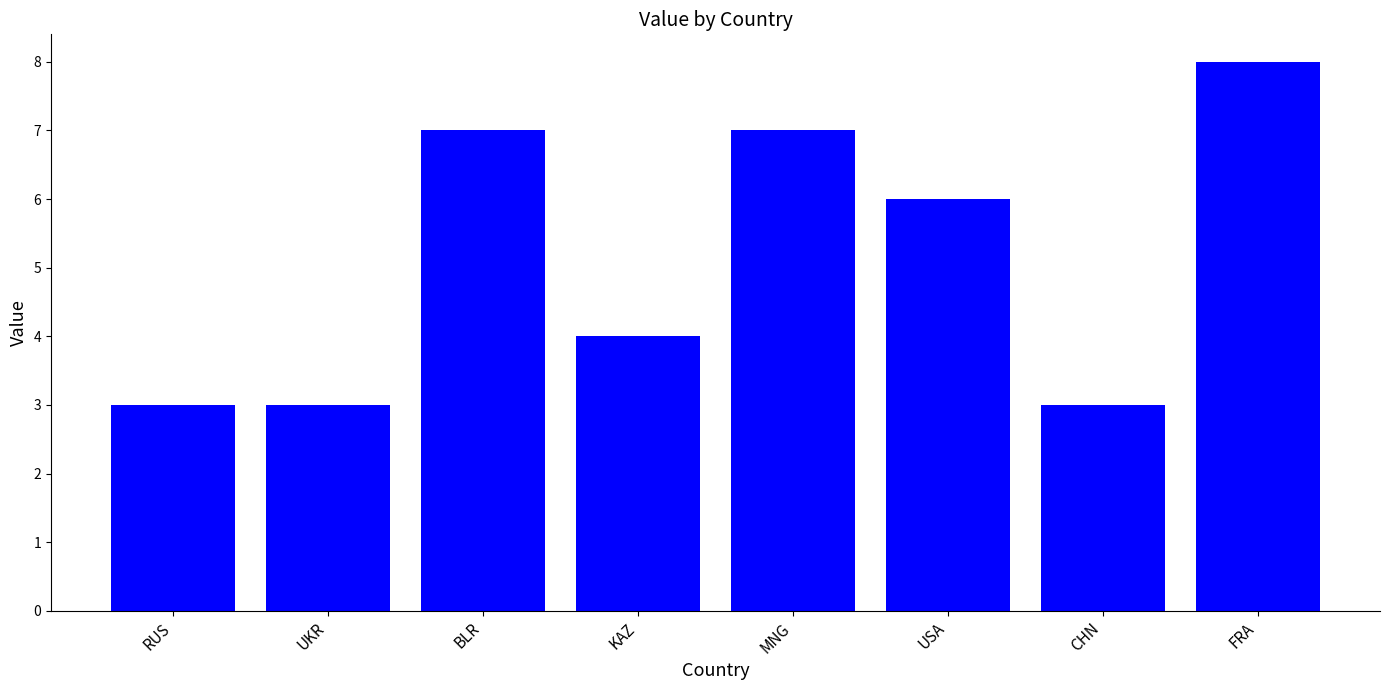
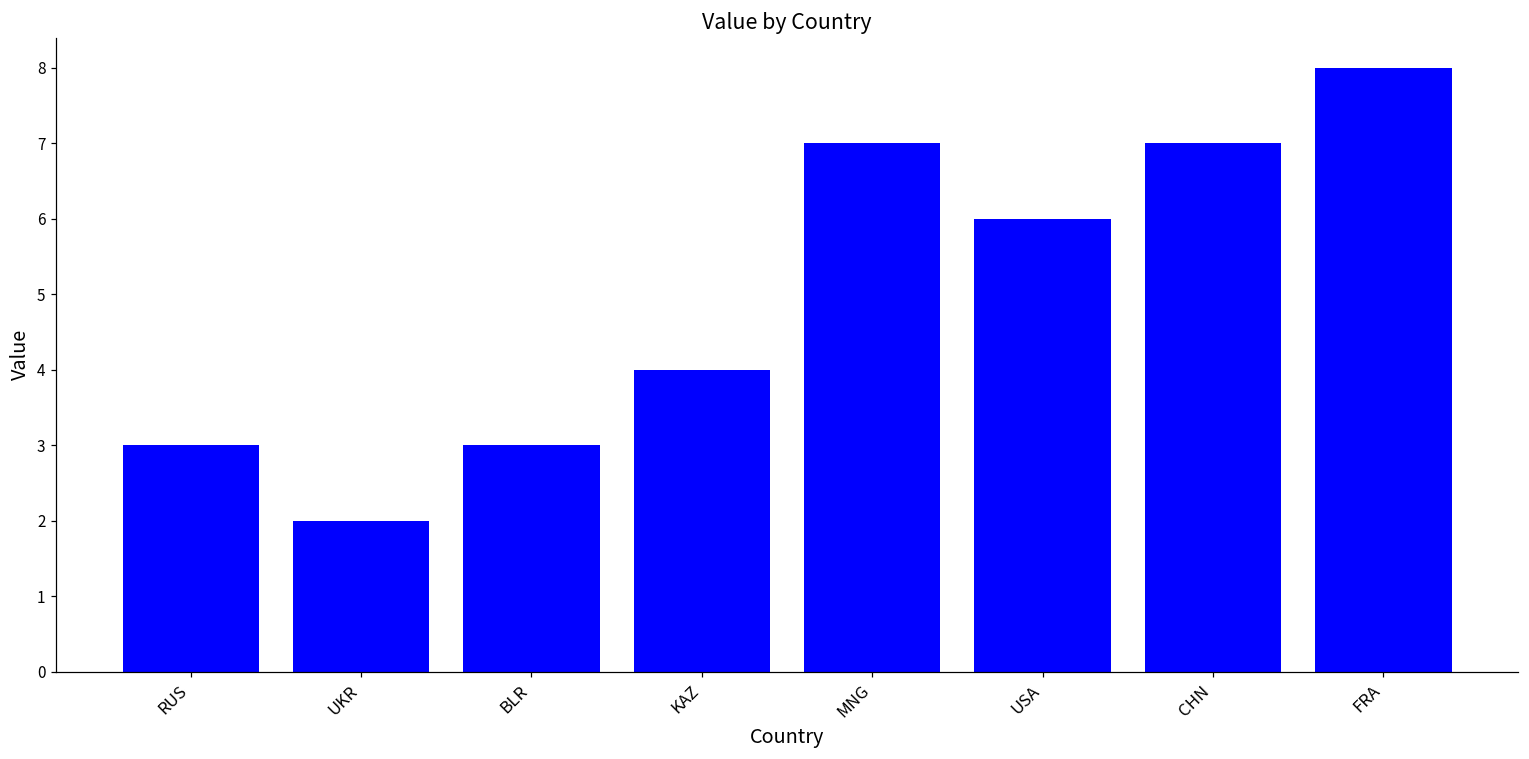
UKR: 3 -> 2
BLR: 7 -> 3
CHN: 3 -> 7
